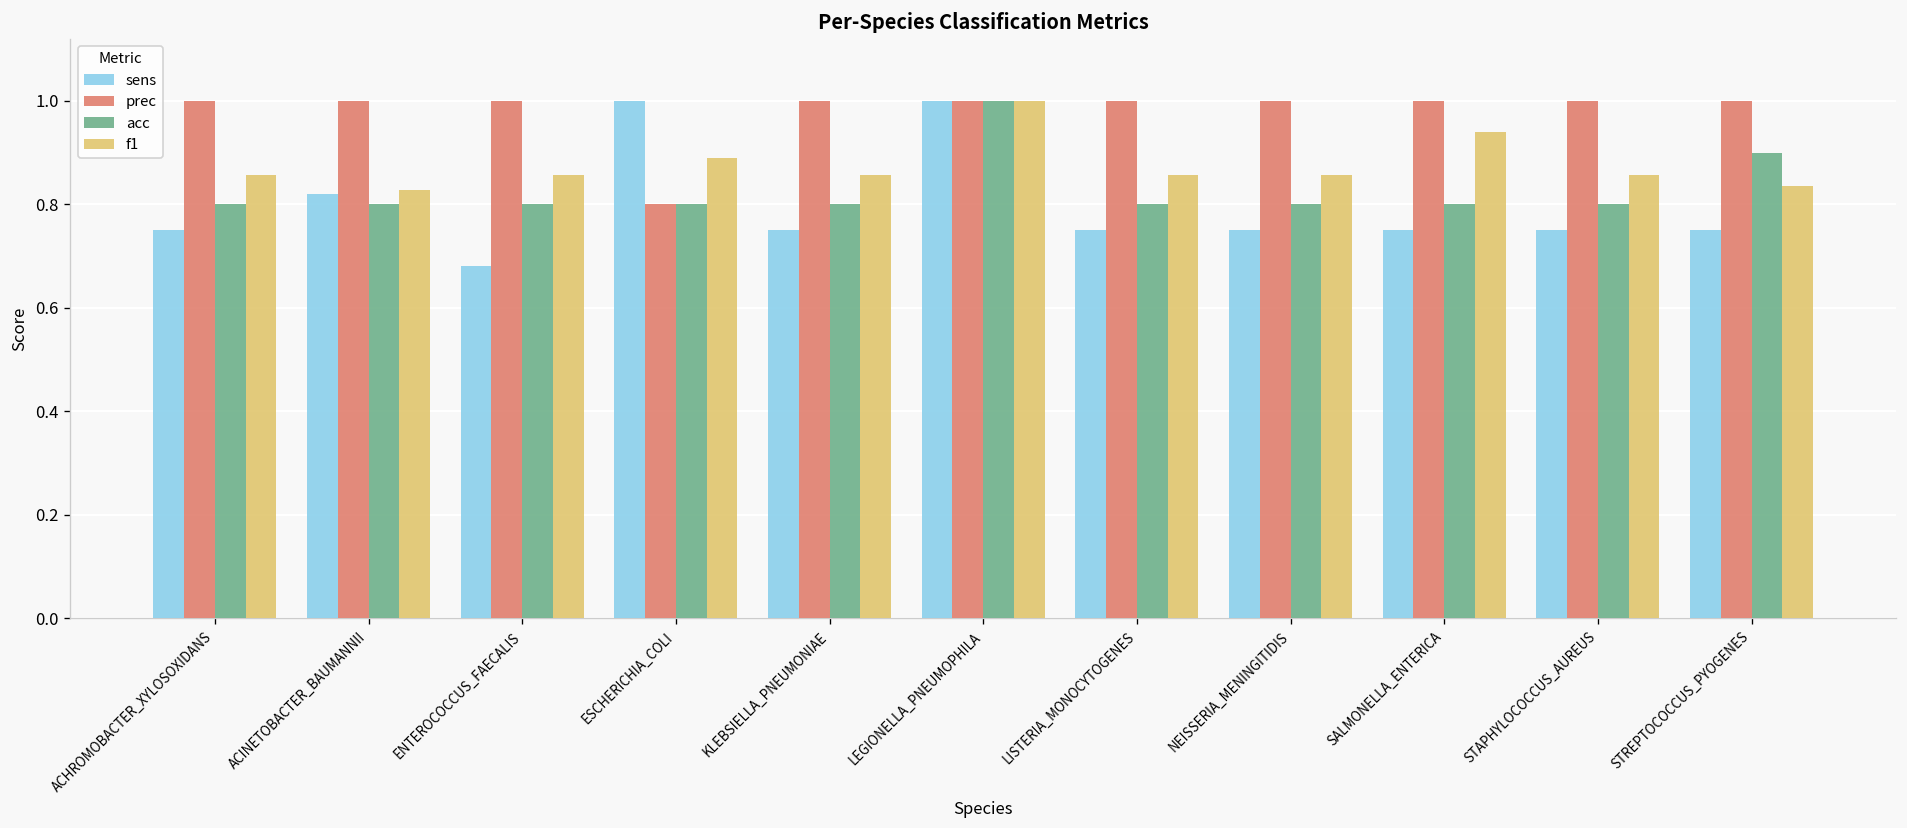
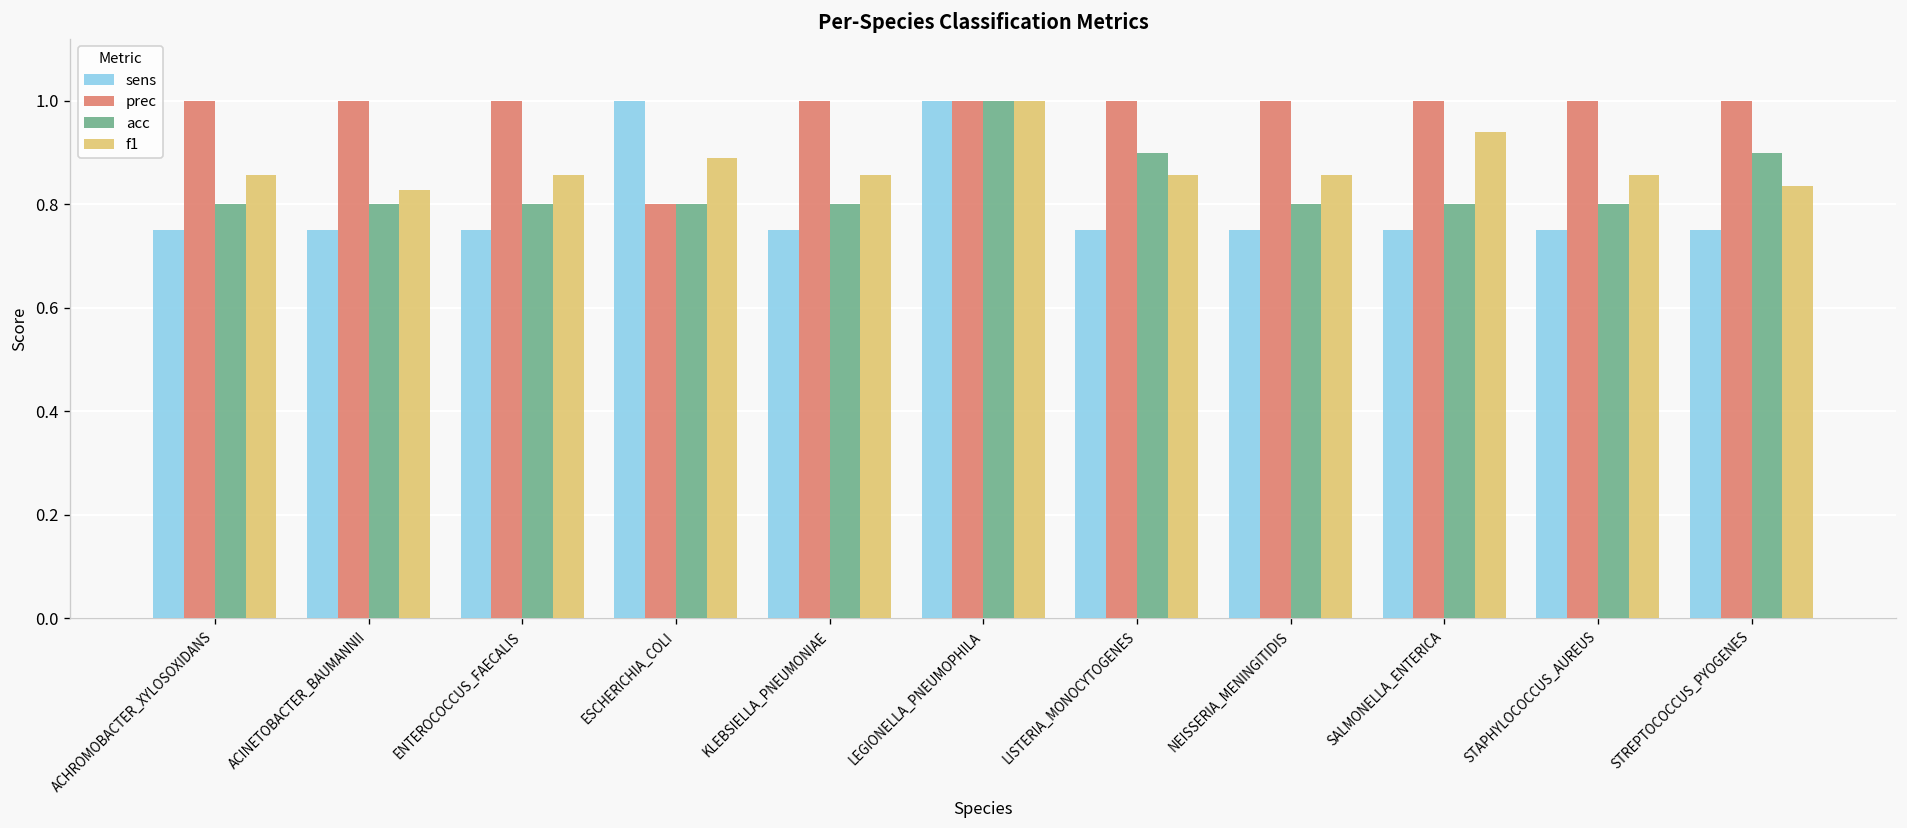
sens, ACINETOBACTER_BAUMANNII: 0.82 -> 0.75
sens, ENTEROCOCCUS_FAECALIS: 0.68 -> 0.75
acc, LISTERIA_MONOCYTOGENES: 0.8 -> 0.9
